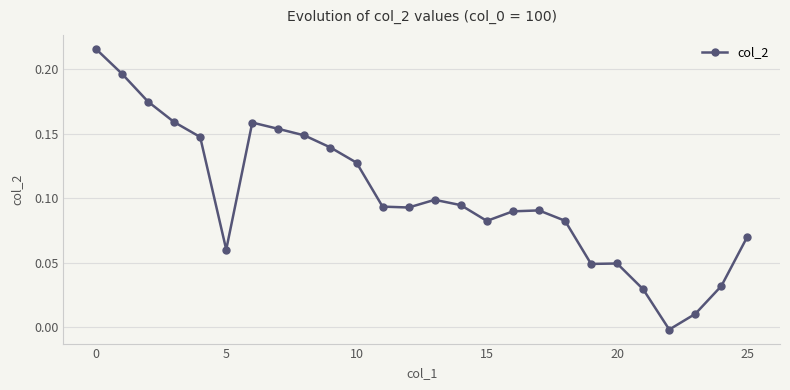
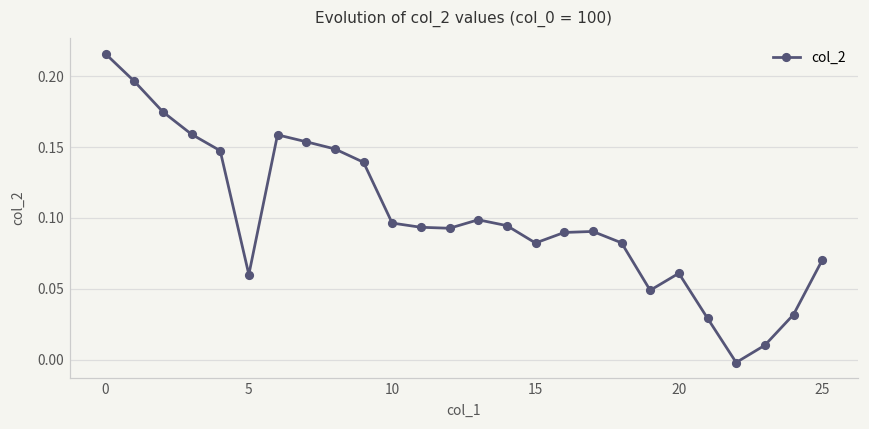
10: 0.128 -> 0.096
20: 0.049 -> 0.061
